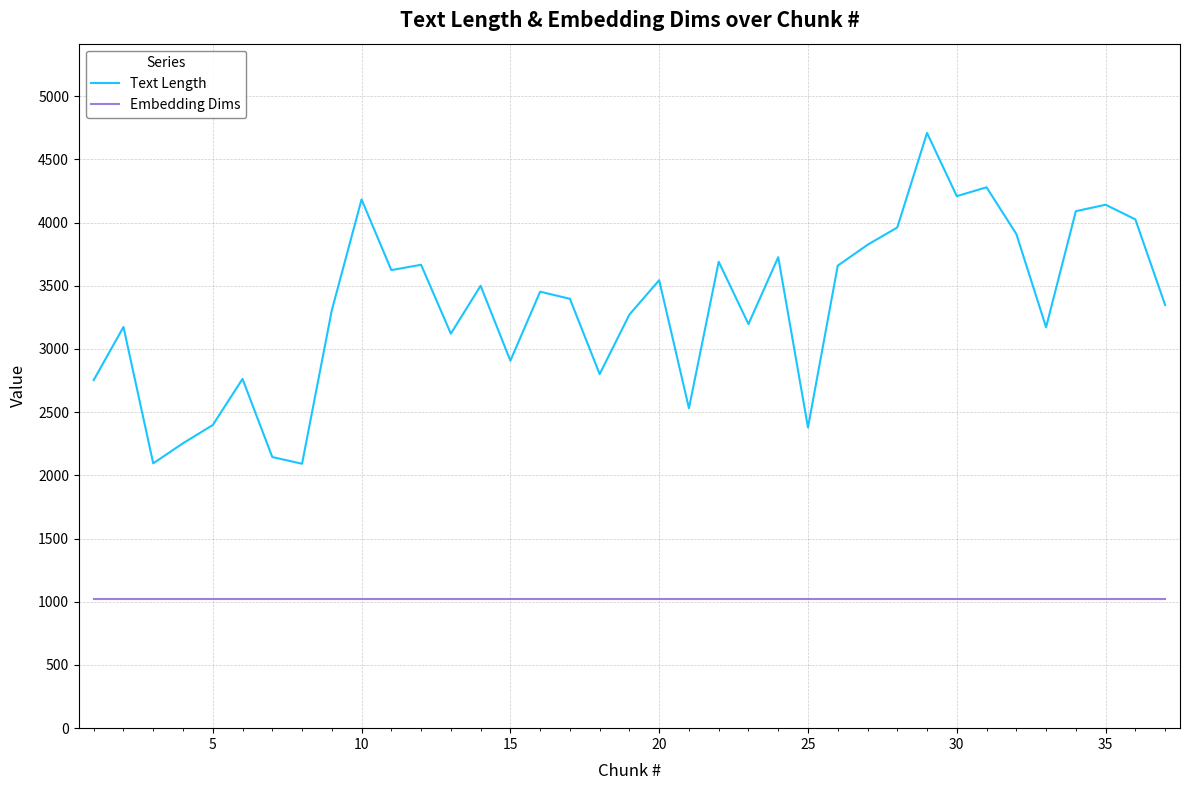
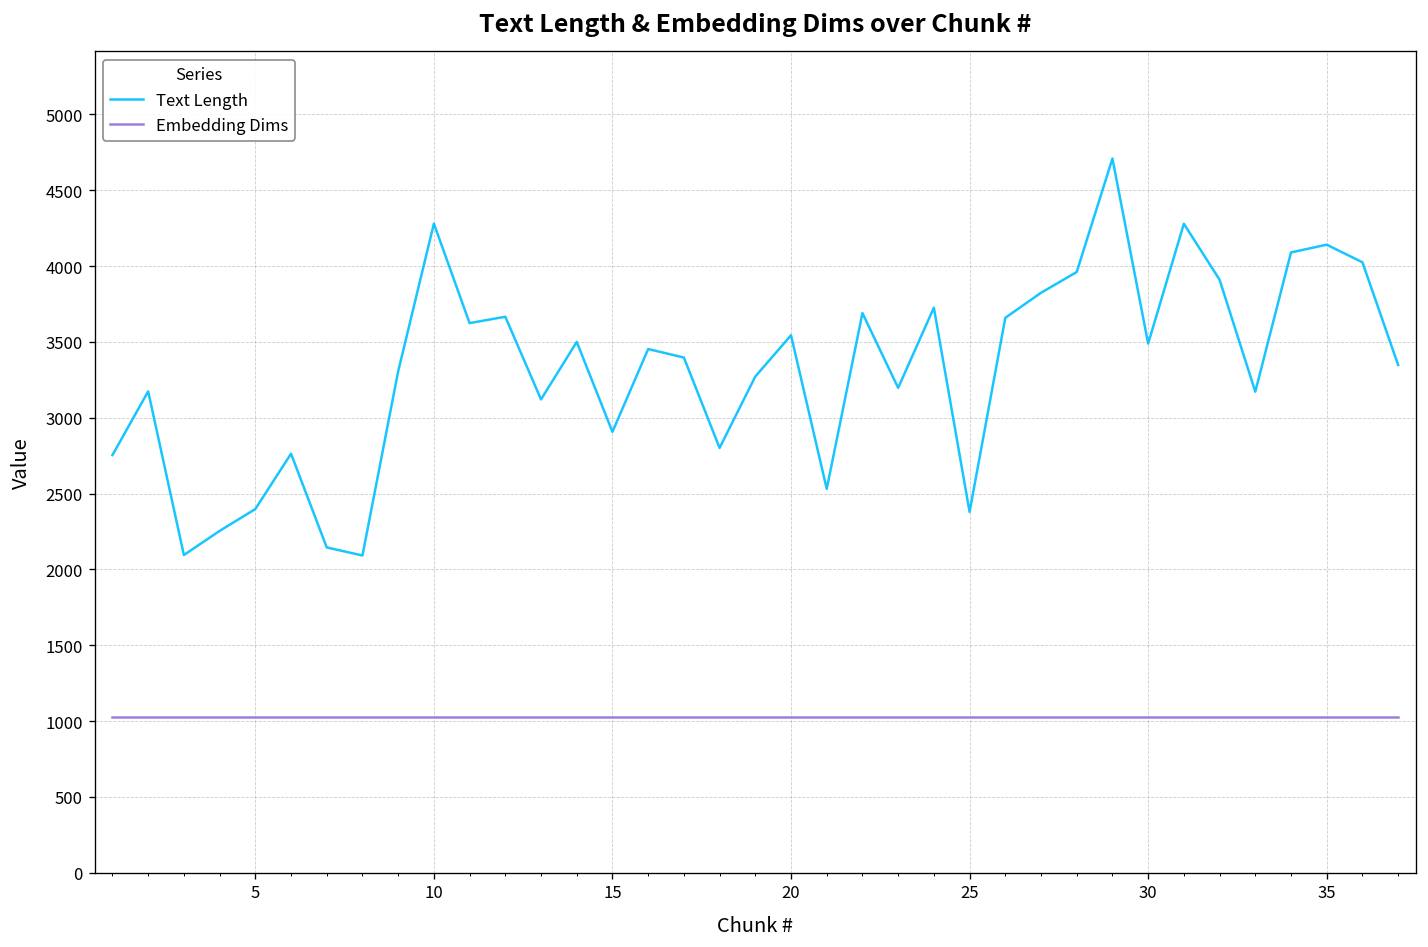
Text Length, 10: 4180 -> 4280
Text Length, 30: 4210 -> 3490
